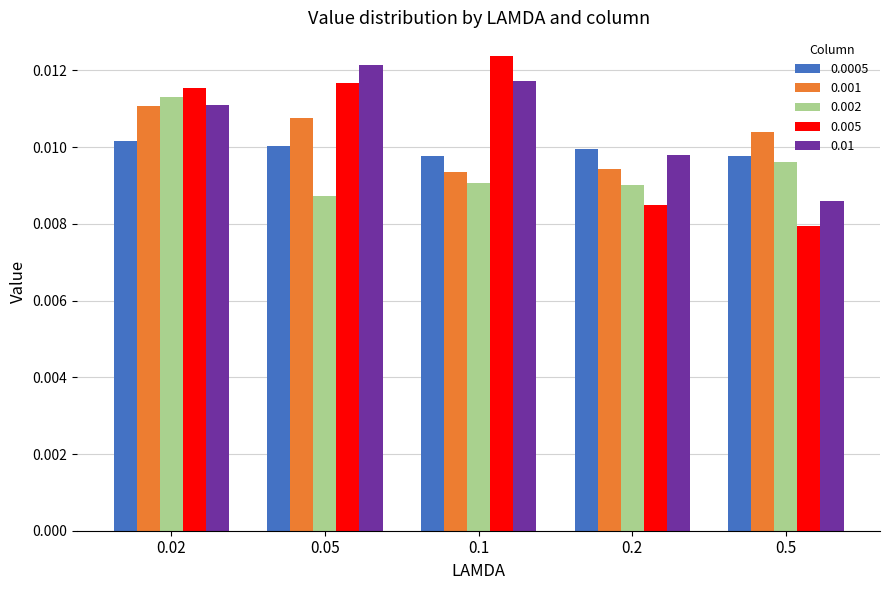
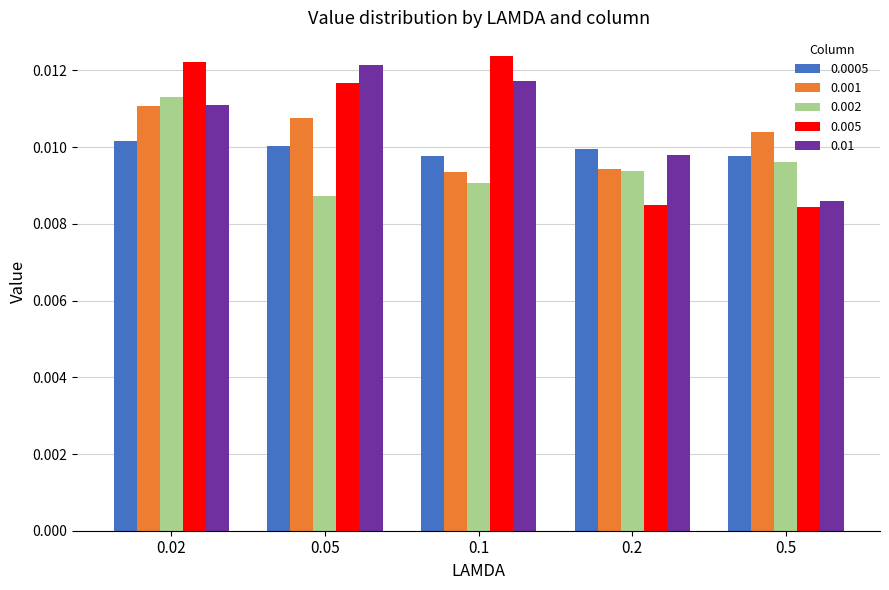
0.005, 0.02: 0.0116 -> 0.0122
0.002, 0.2: 0.0090 -> 0.0094
0.005, 0.5: 0.0079 -> 0.0084
